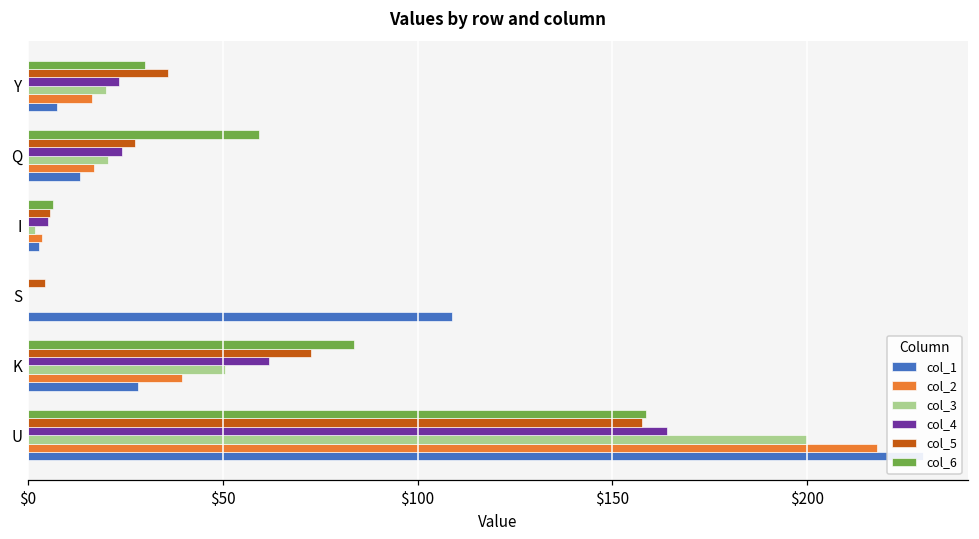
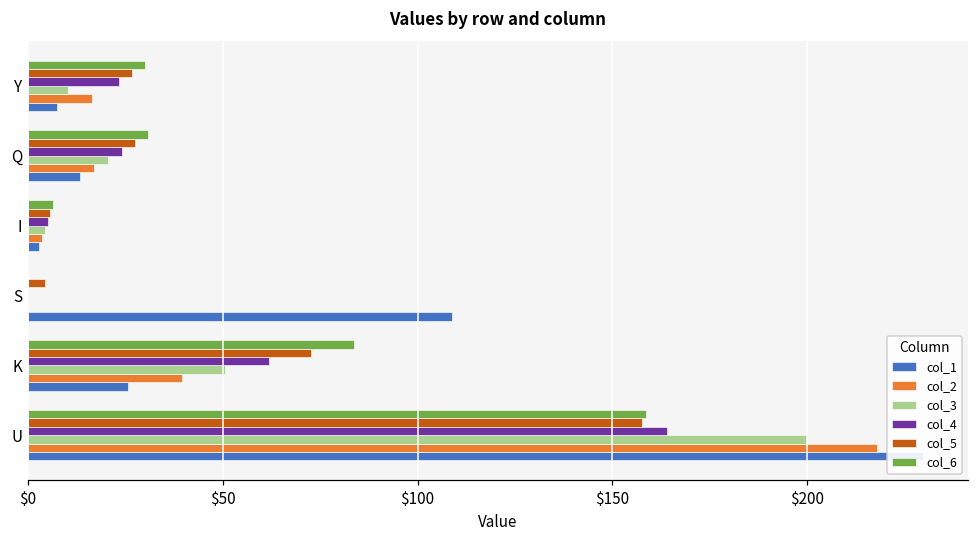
col_5, Y: $36 -> $27
col_3, Y: $20 -> $10
col_6, Q: $59 -> $31
col_3, I: $2 -> $4
col_1, K: $28 -> $26
